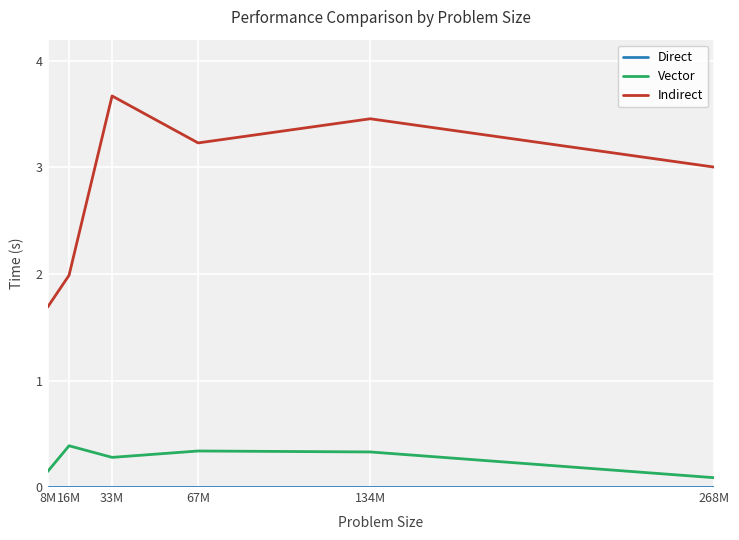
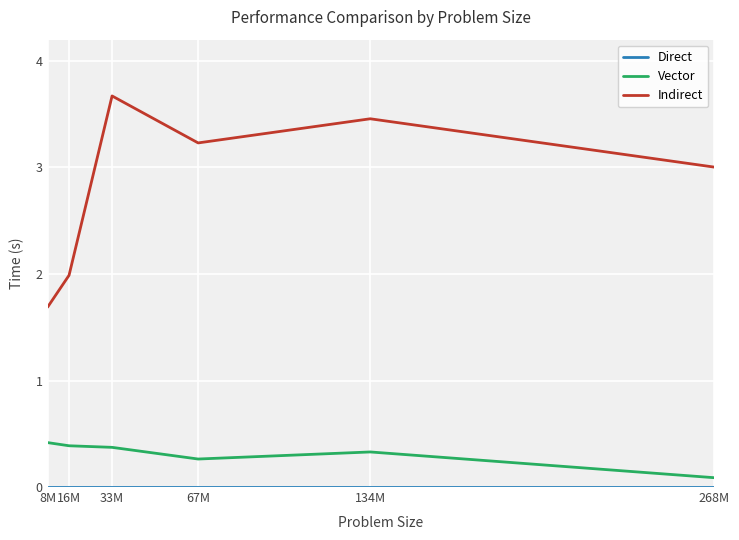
Vector, 8M: 0.14 -> 0.42
Vector, 33M: 0.28 -> 0.37
Vector, 67M: 0.34 -> 0.26
